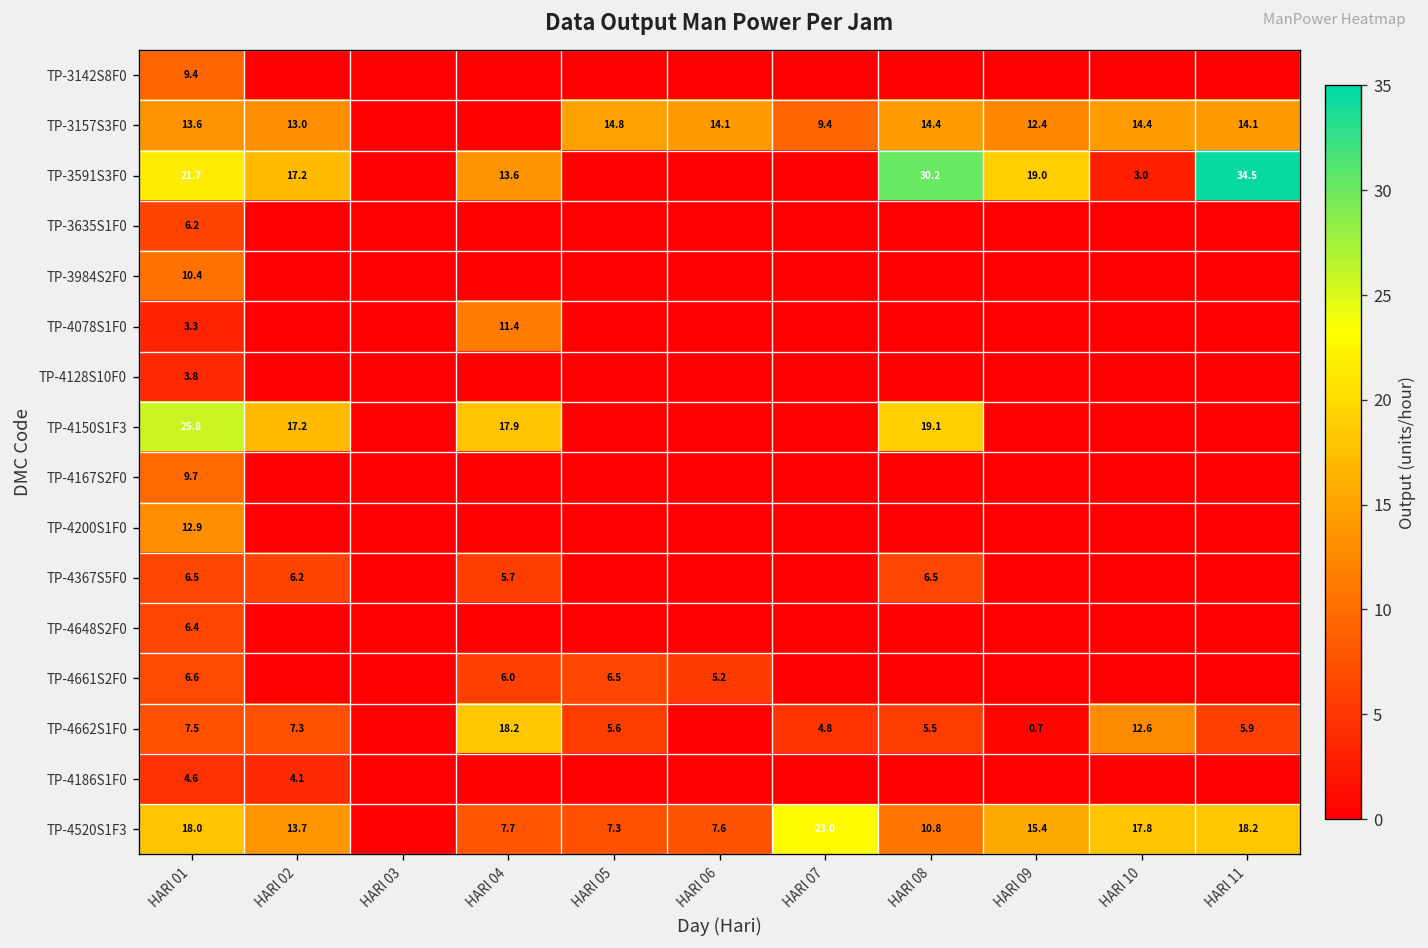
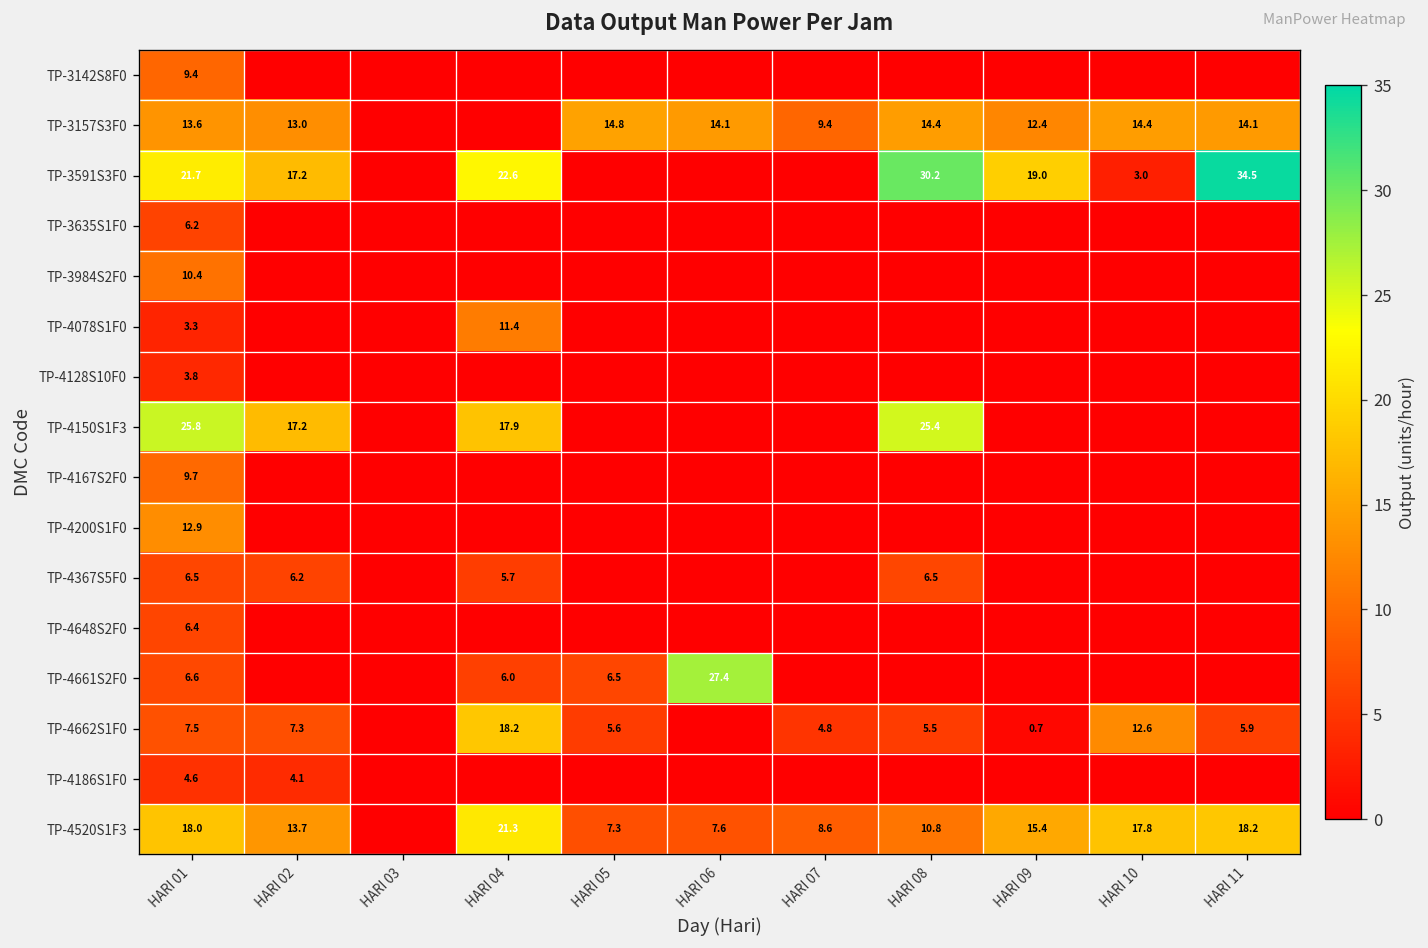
TP-3591S3F0, HARI 04: 13.6 -> 22.6
TP-4150S1F3, HARI 08: 19.1 -> 25.4
TP-4661S2F0, HARI 06: 5.2 -> 27.4
TP-4520S1F3, HARI 04: 7.7 -> 21.3
TP-4520S1F3, HARI 07: 23.0 -> 8.6
